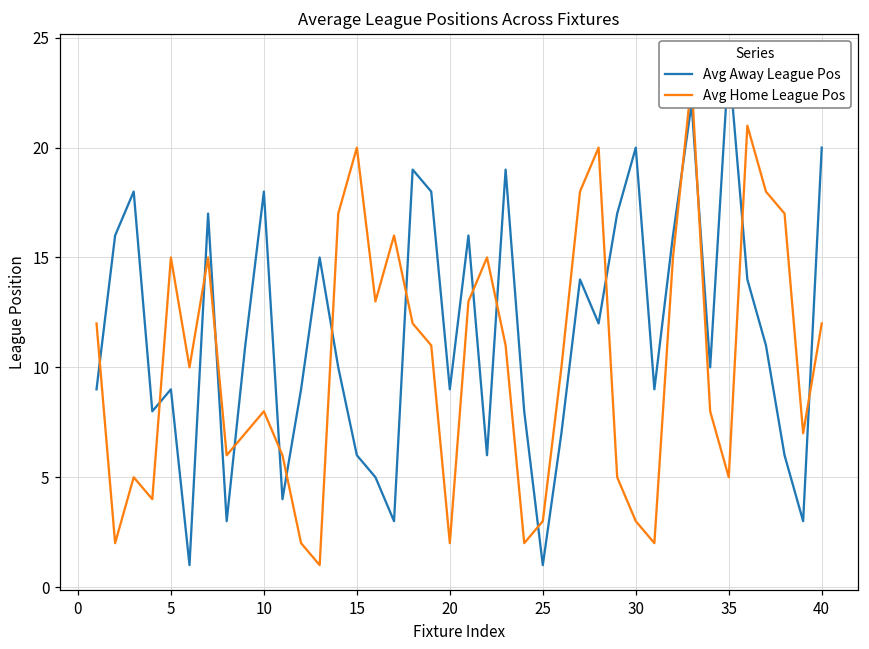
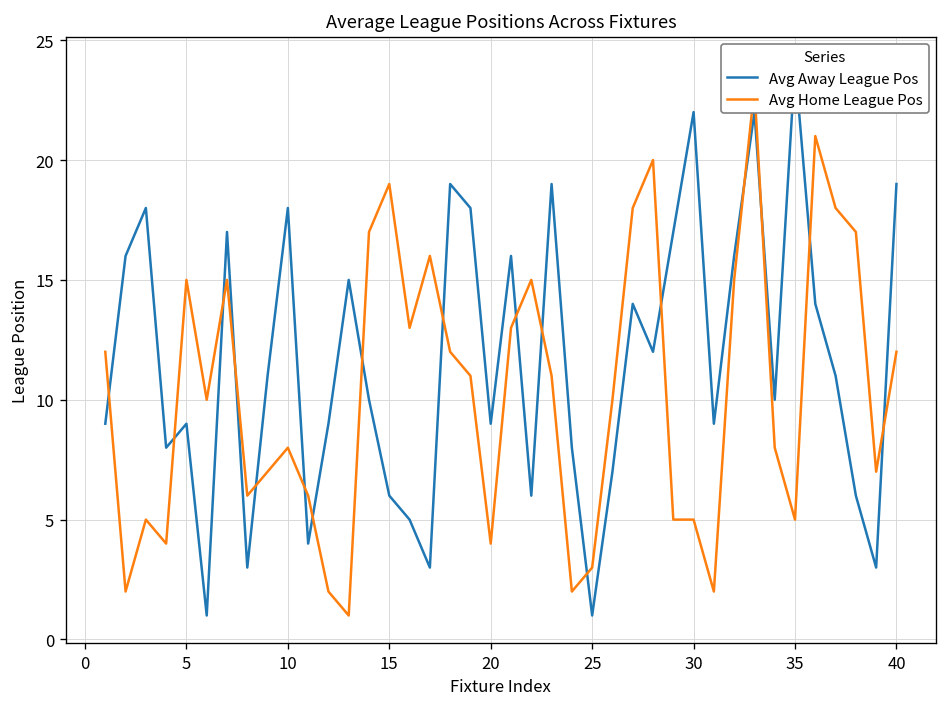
Avg Home League Pos, 15: 20 -> 19
Avg Home League Pos, 20: 2 -> 4
Avg Away League Pos, 30: 20 -> 22
Avg Home League Pos, 30: 3 -> 5
Avg Away League Pos, 40: 20 -> 19
